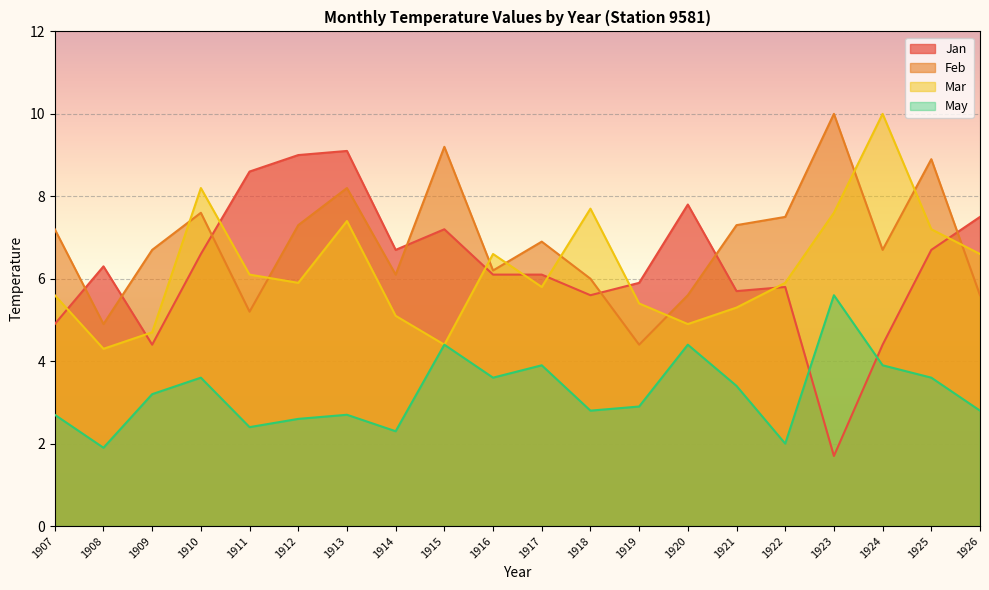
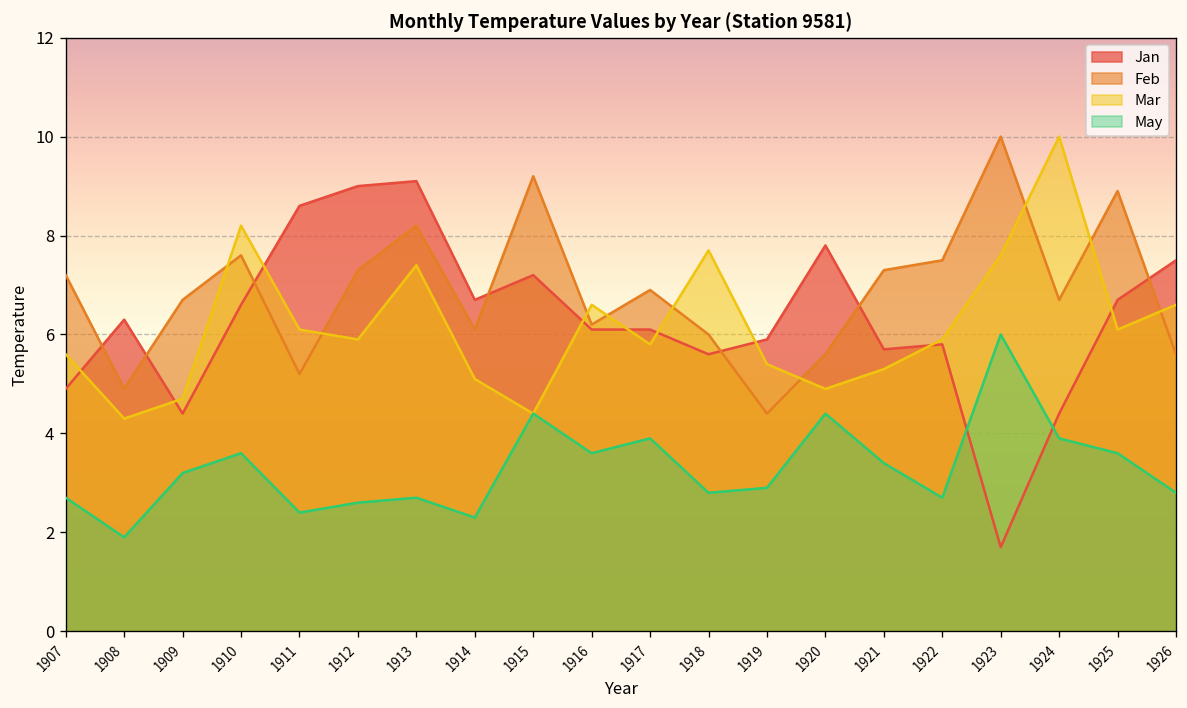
May, 1922: 2.0 -> 2.7
May, 1923: 5.6 -> 6.0
Mar, 1925: 7.2 -> 6.1
